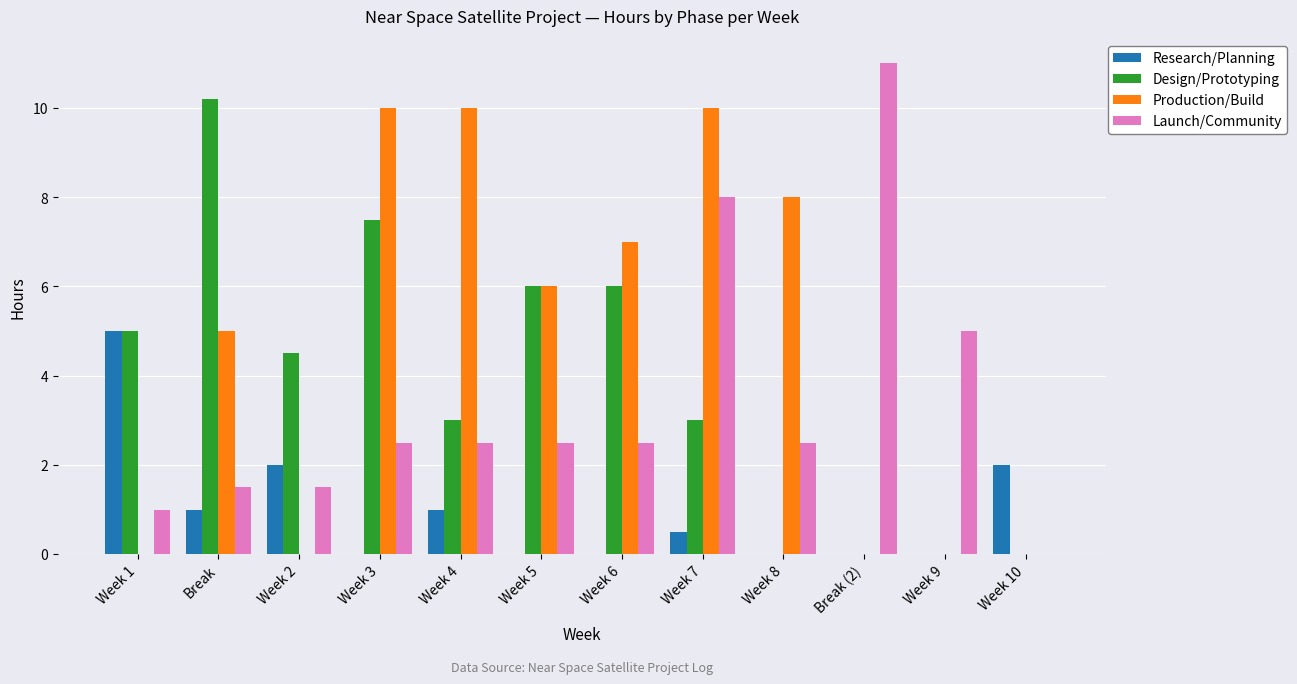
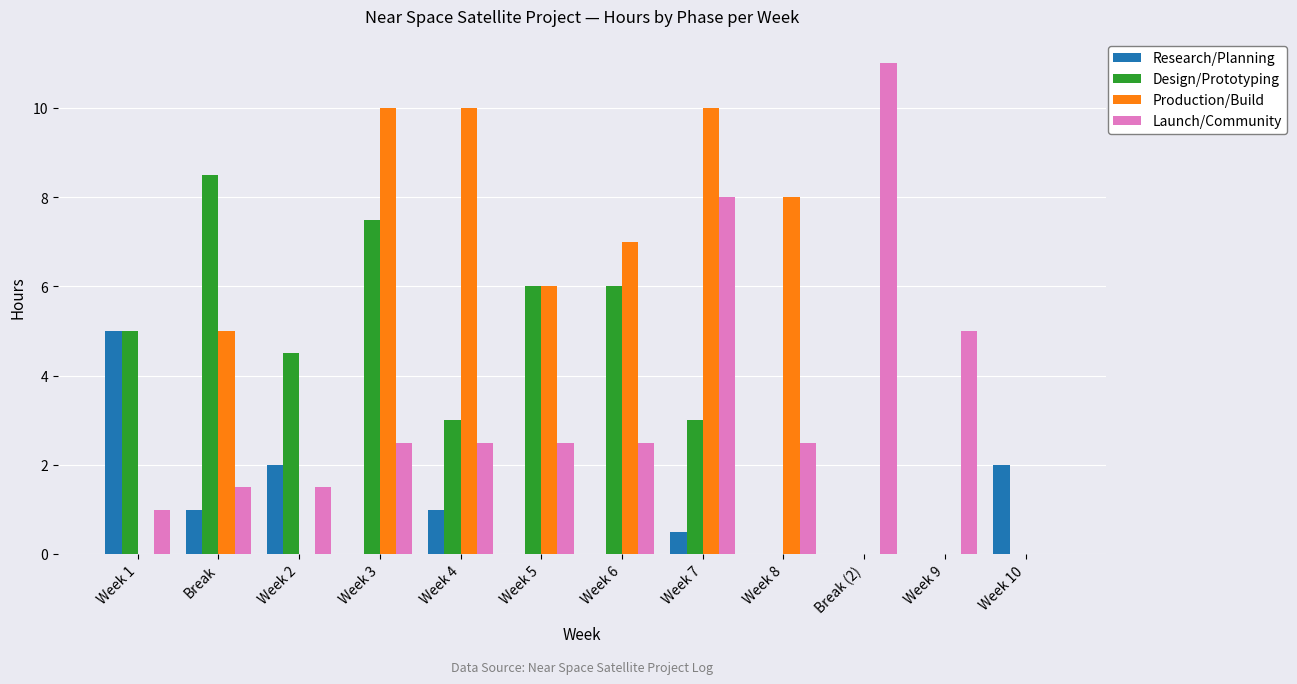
Design/Prototyping, Break: 10.2 -> 8.5
